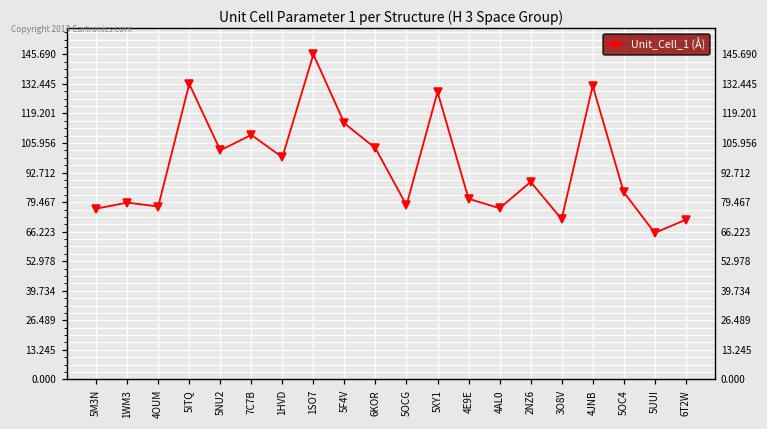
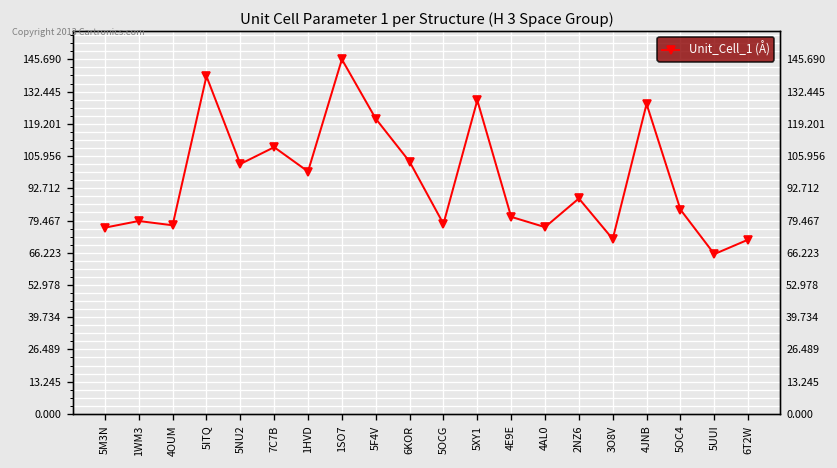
5ITQ: 132 -> 139
5F4V: 115 -> 121
4JNB: 132 -> 127
